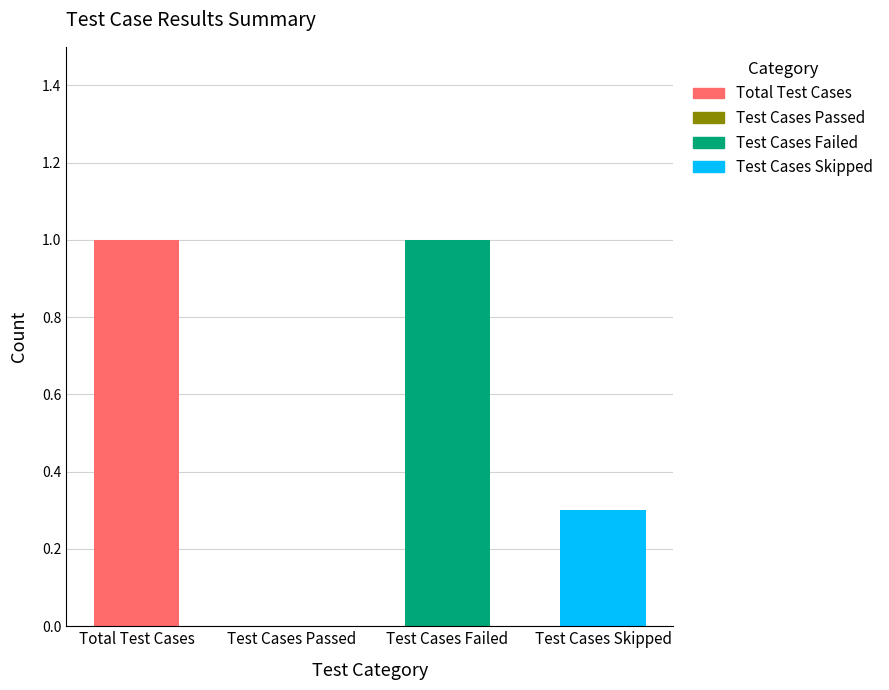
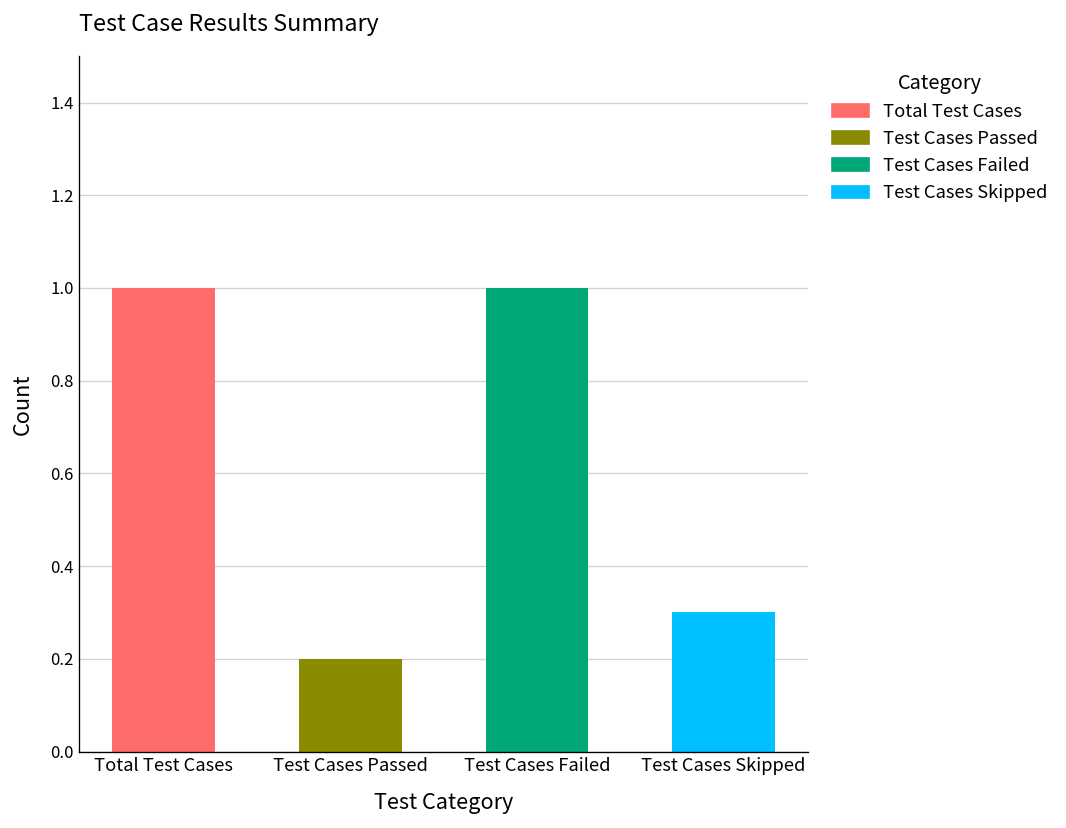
Test Cases Passed: 0.0 -> 0.2
